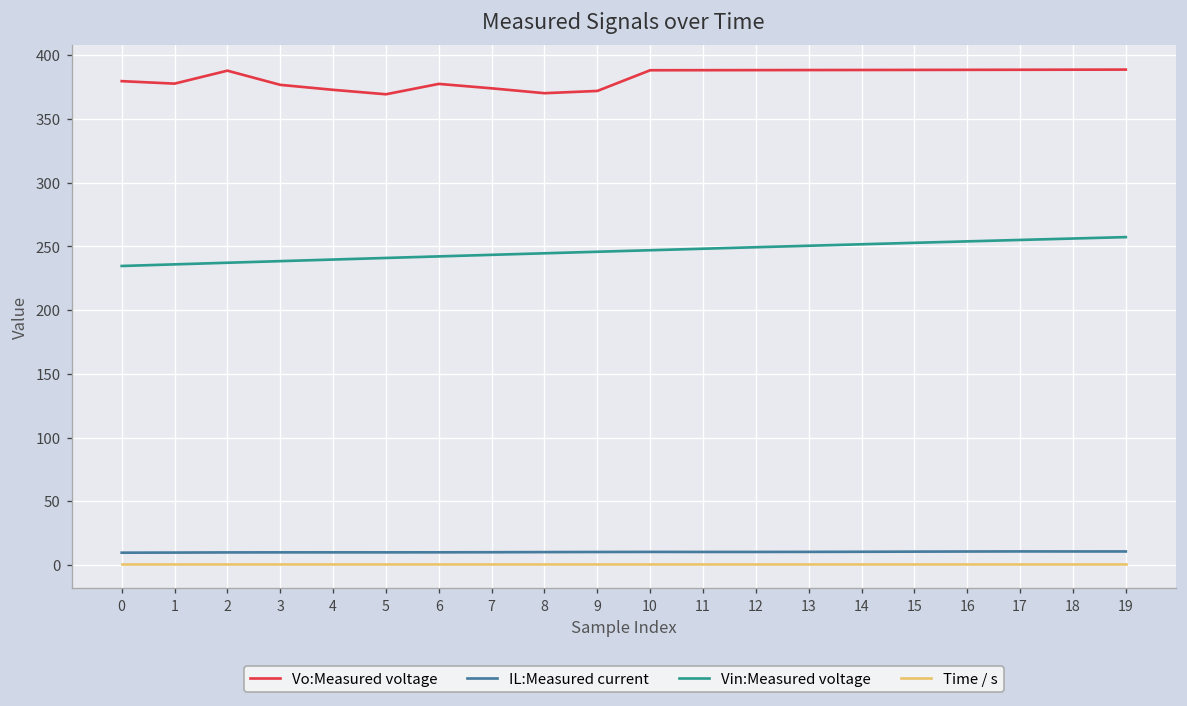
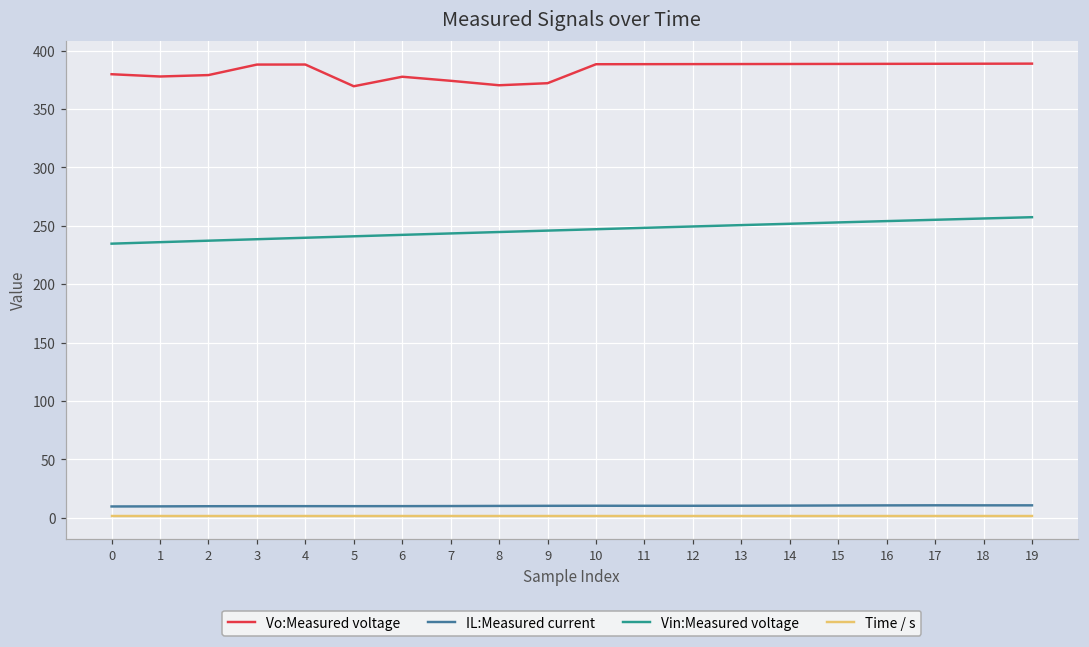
Vo:Measured voltage, 2: 388 -> 379
Vo:Measured voltage, 3: 377 -> 388
Vo:Measured voltage, 4: 373 -> 388
